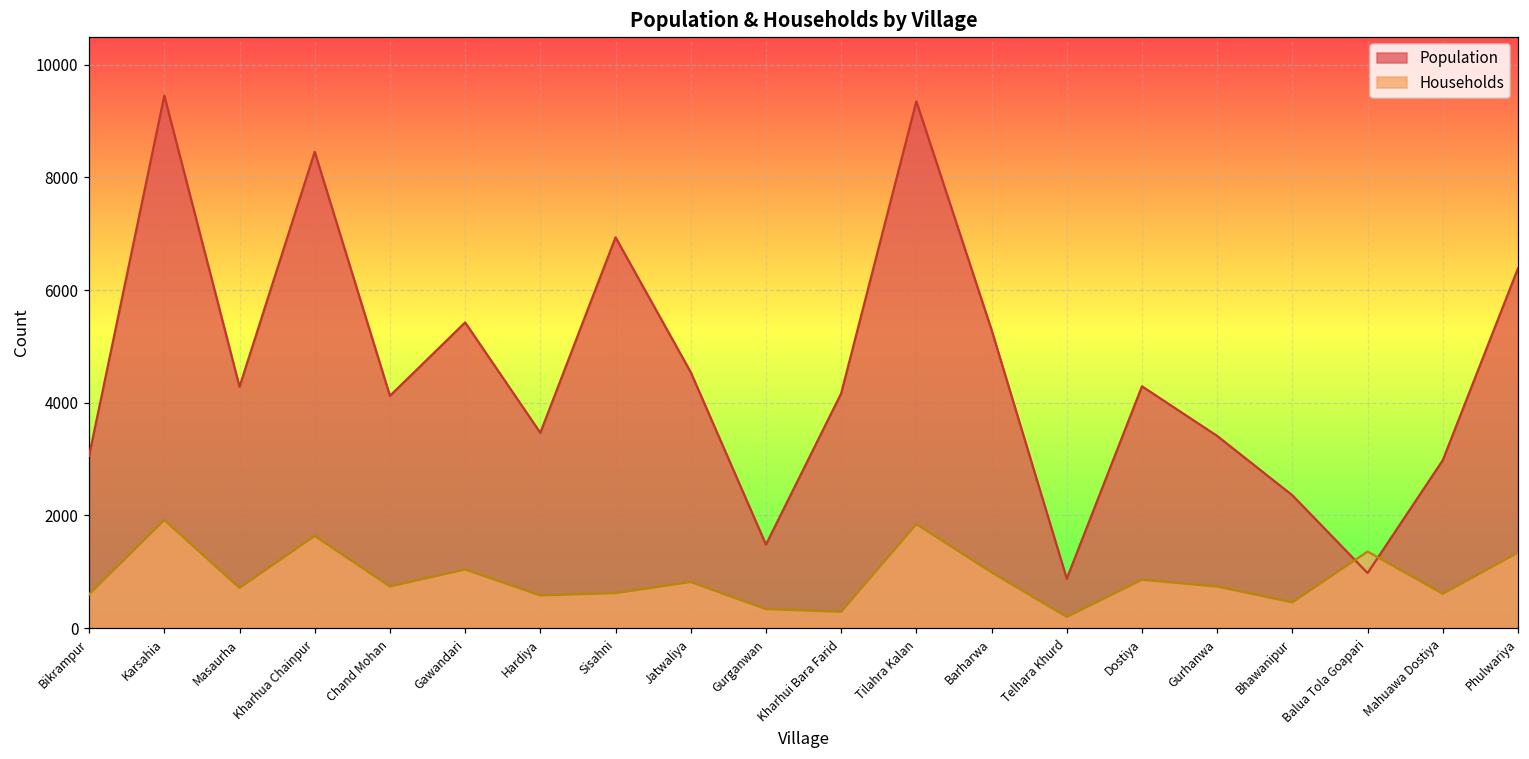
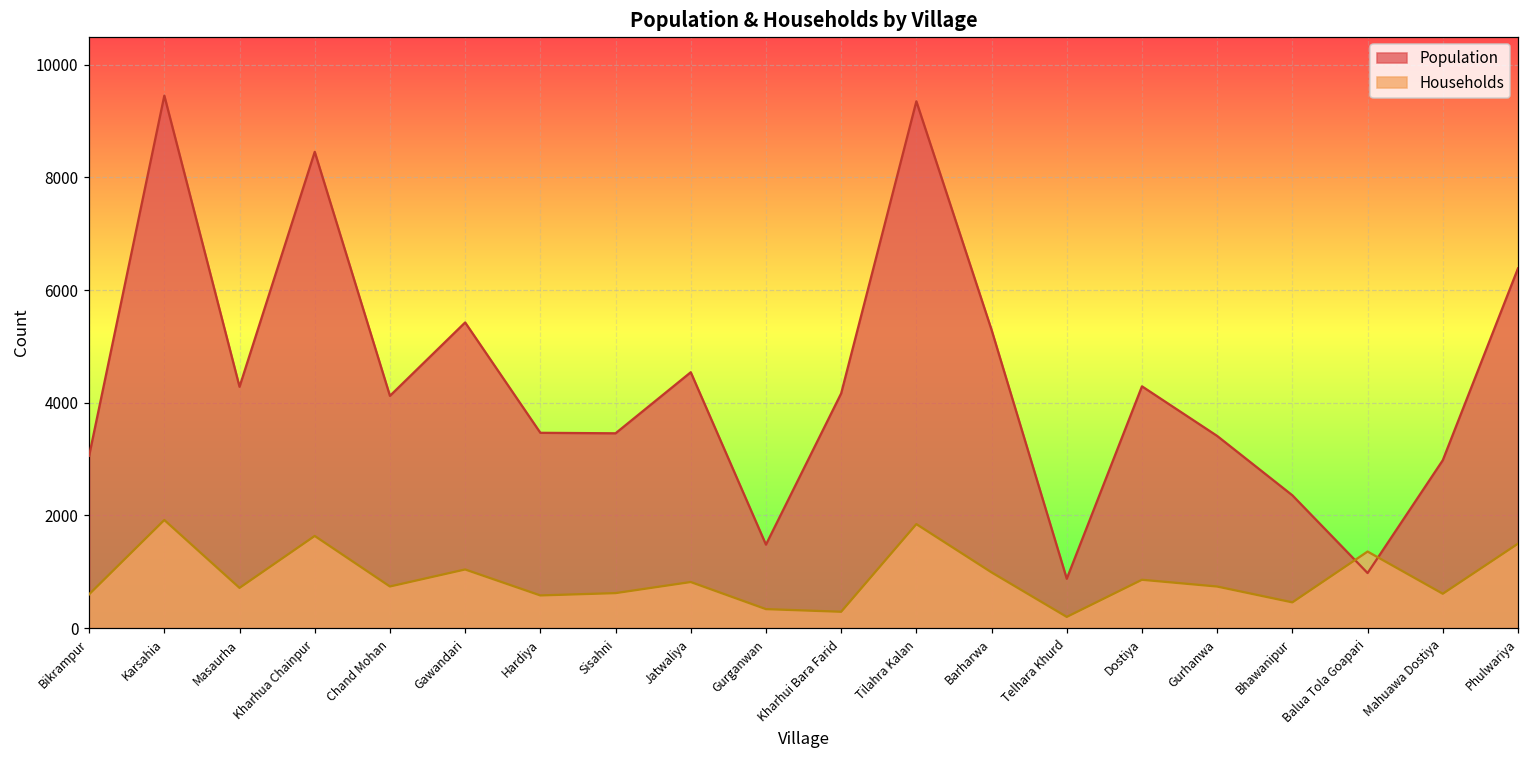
Population, Sisahni: 6900 -> 3500
Households, Phulwariya: 1300 -> 1500
